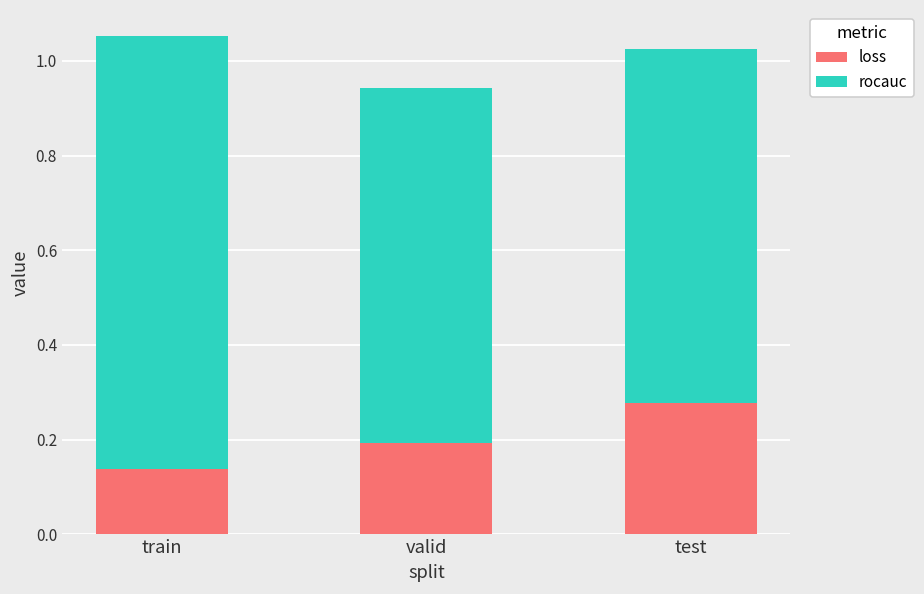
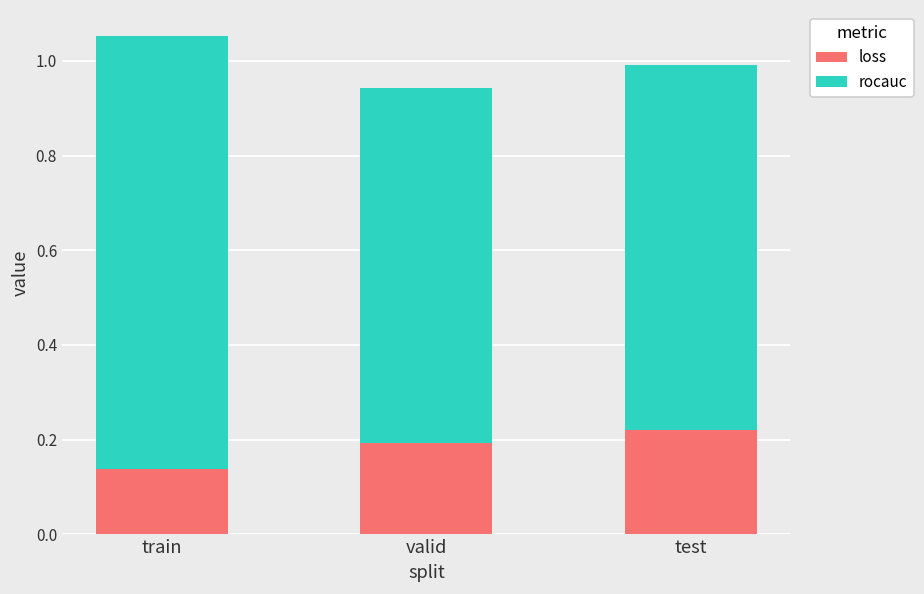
loss, test: 0.28 -> 0.22
rocauc, test: 0.75 -> 0.77
